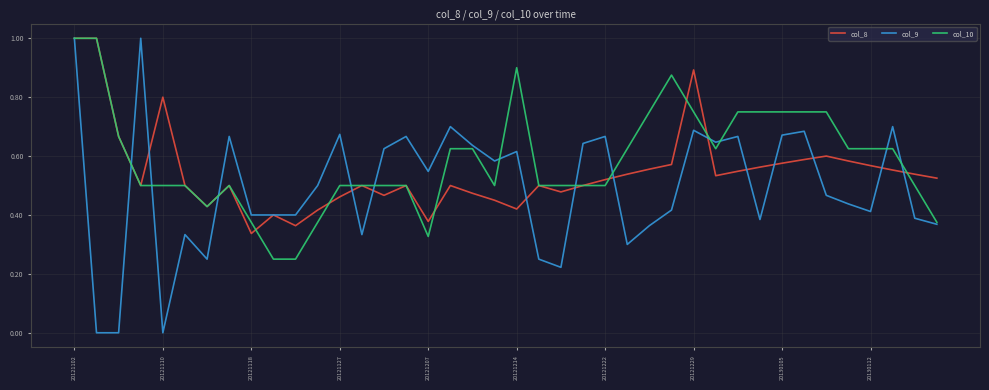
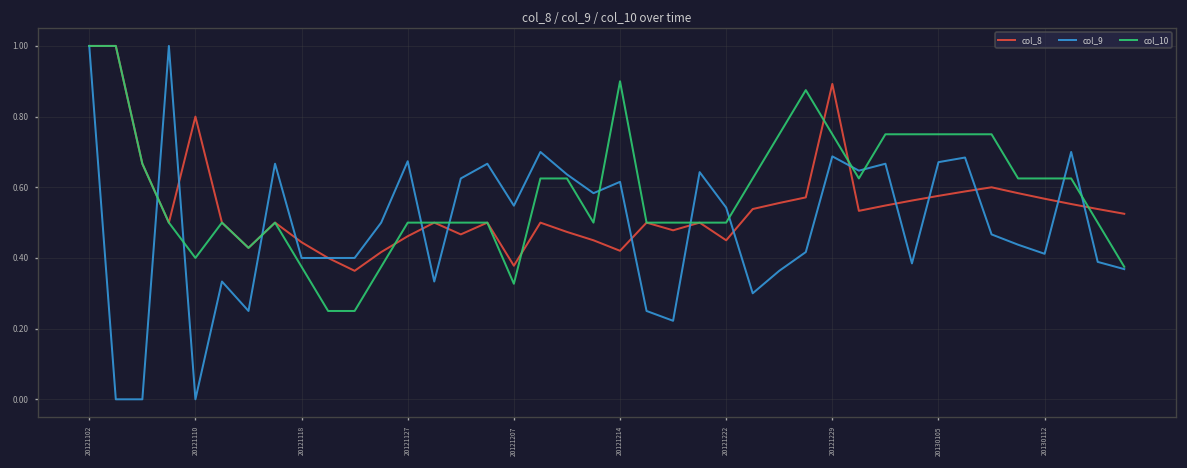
col_10, 20121110: 0.5 -> 0.4
col_8, 20121118: 0.34 -> 0.44
col_8, 20121222: 0.52 -> 0.45
col_9, 20121222: 0.67 -> 0.54
